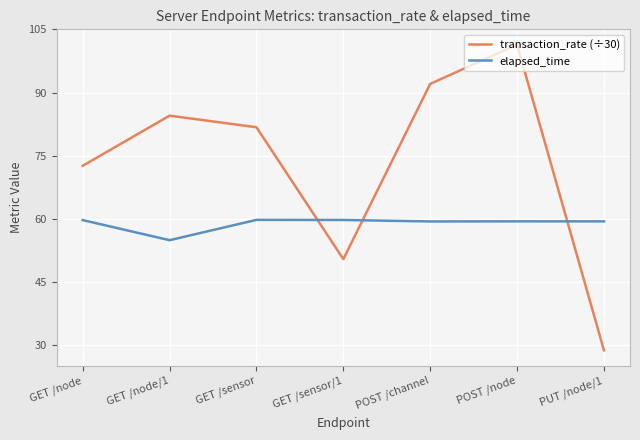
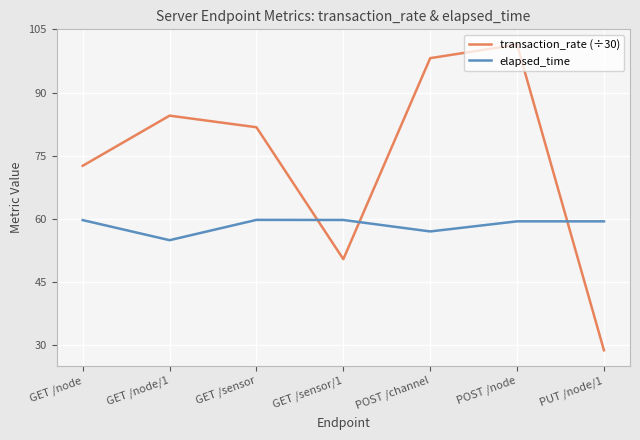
transaction_rate (÷30), POST /channel: 92 -> 98
elapsed_time, POST /channel: 59 -> 57
